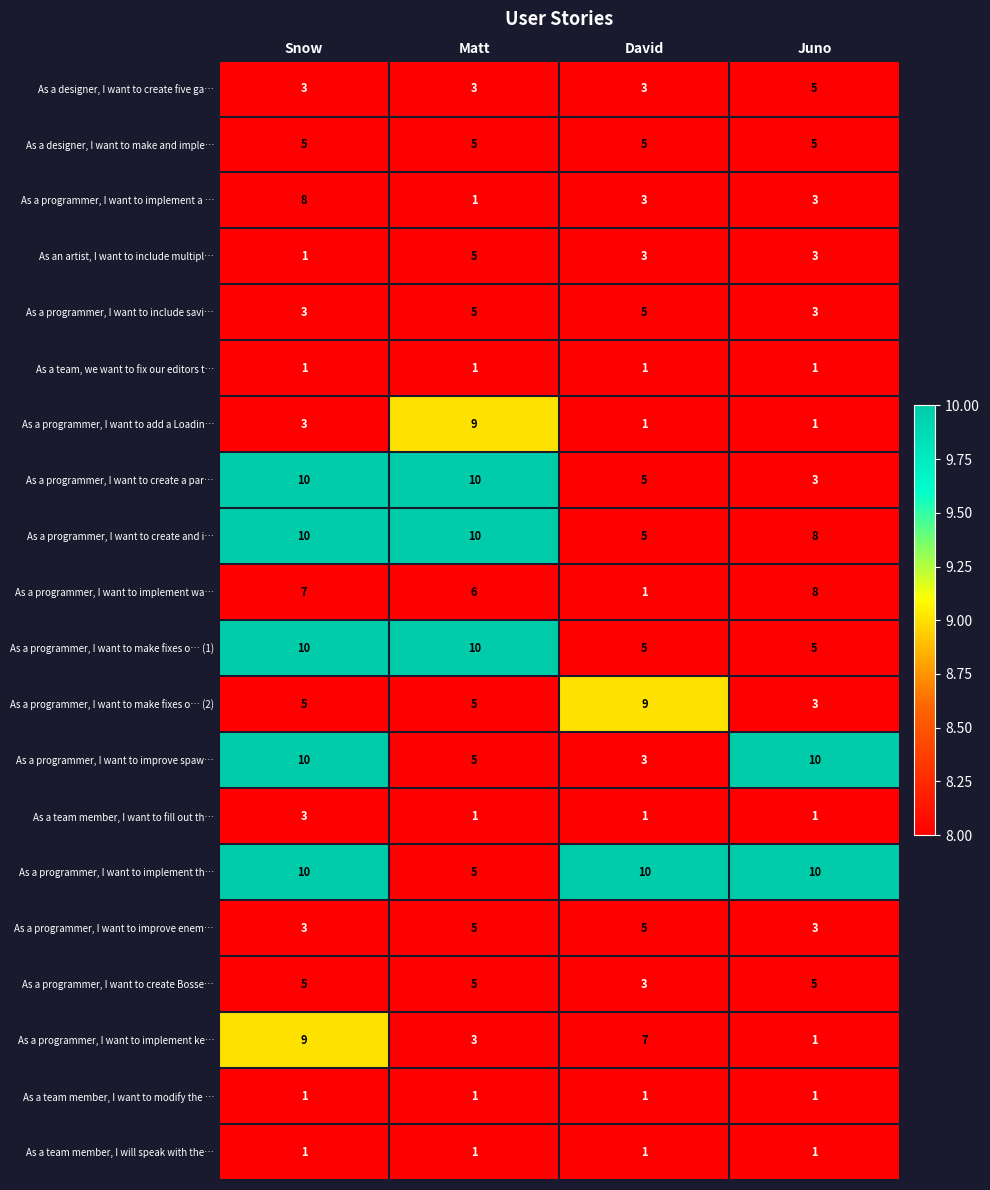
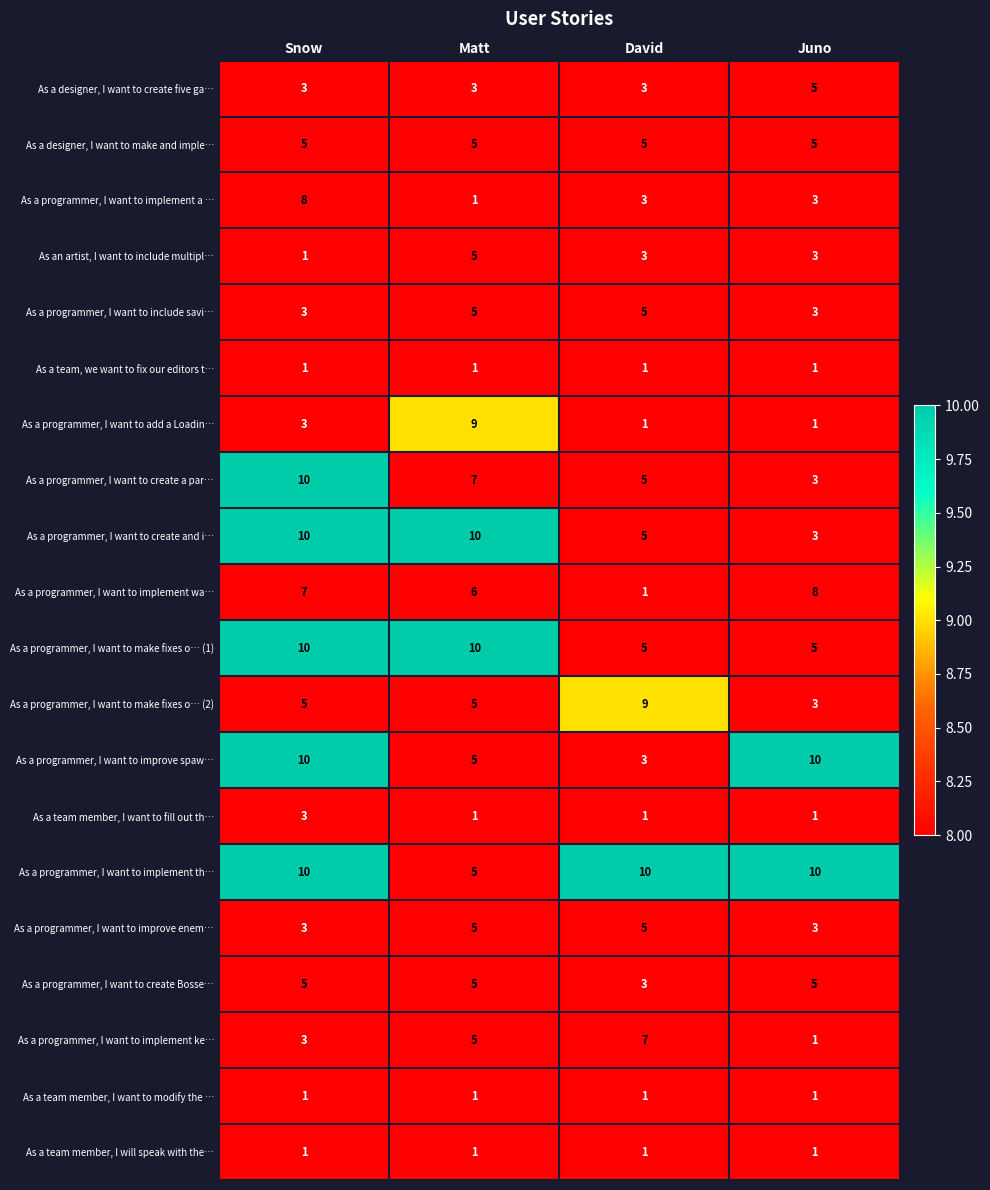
As a programmer, I want to create a par…, Matt: 10 -> 7
As a programmer, I want to create and i…, Juno: 8 -> 3
As a programmer, I want to implement ke…, Snow: 9 -> 3
As a programmer, I want to implement ke…, Matt: 3 -> 5
